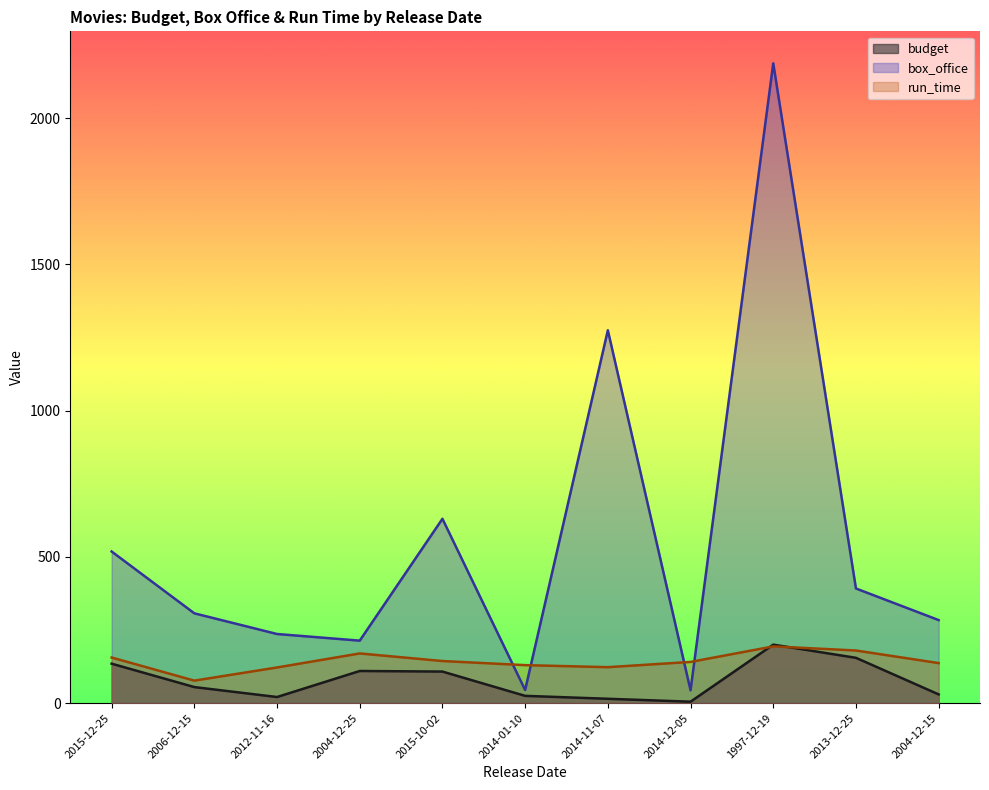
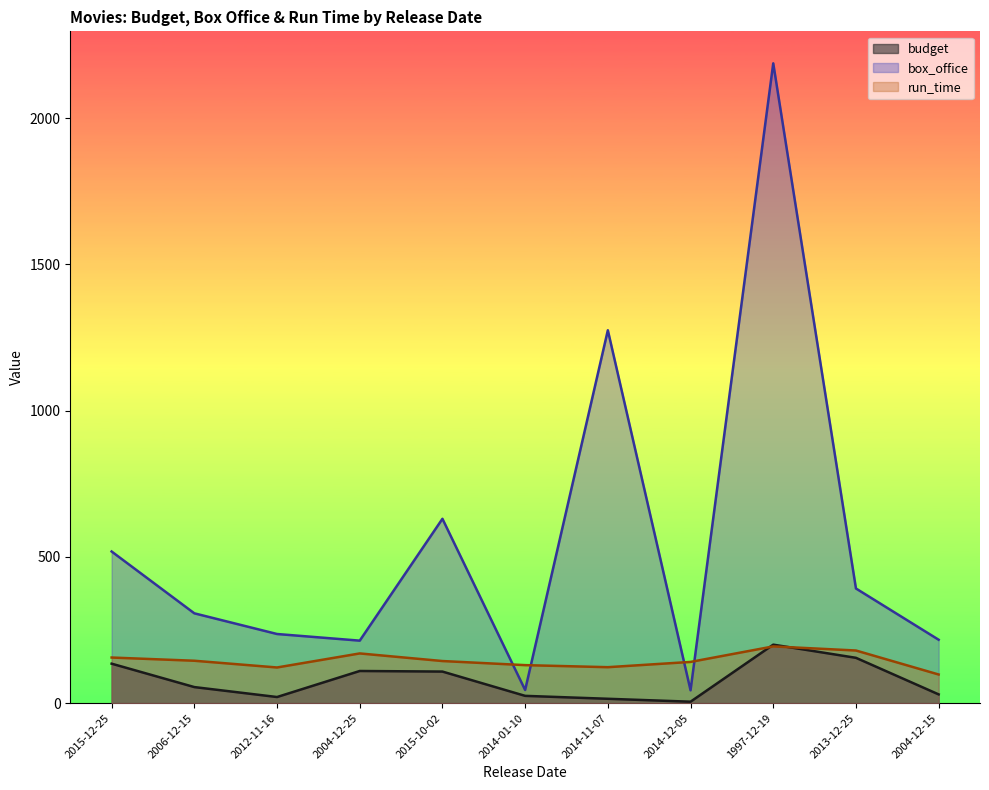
run_time, 2006-12-15: 80 -> 150
box_office, 2004-12-15: 280 -> 220
run_time, 2004-12-15: 140 -> 100
